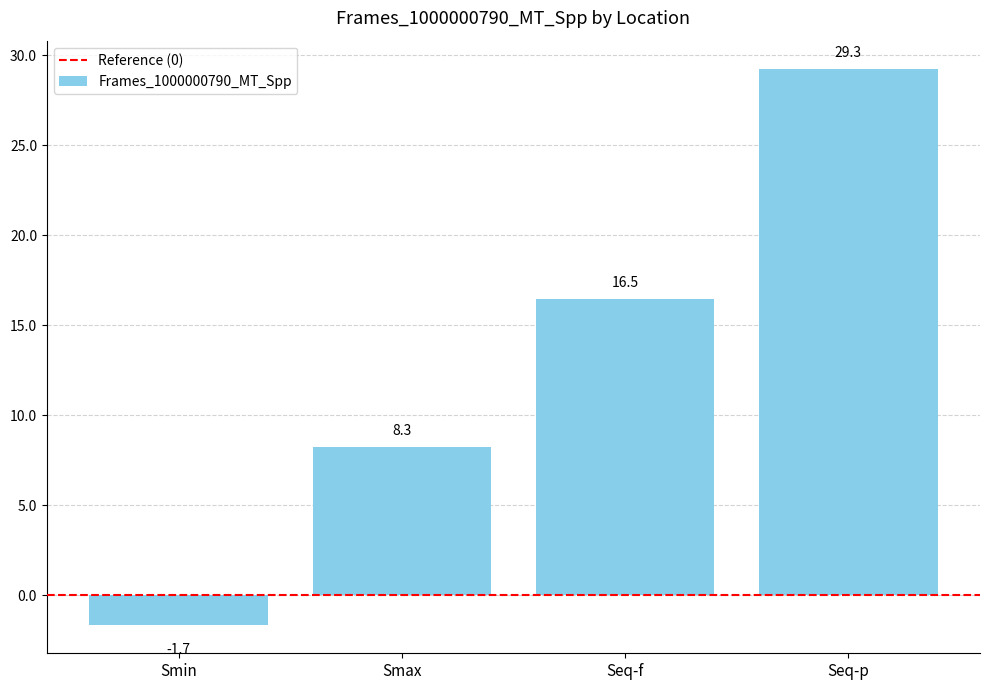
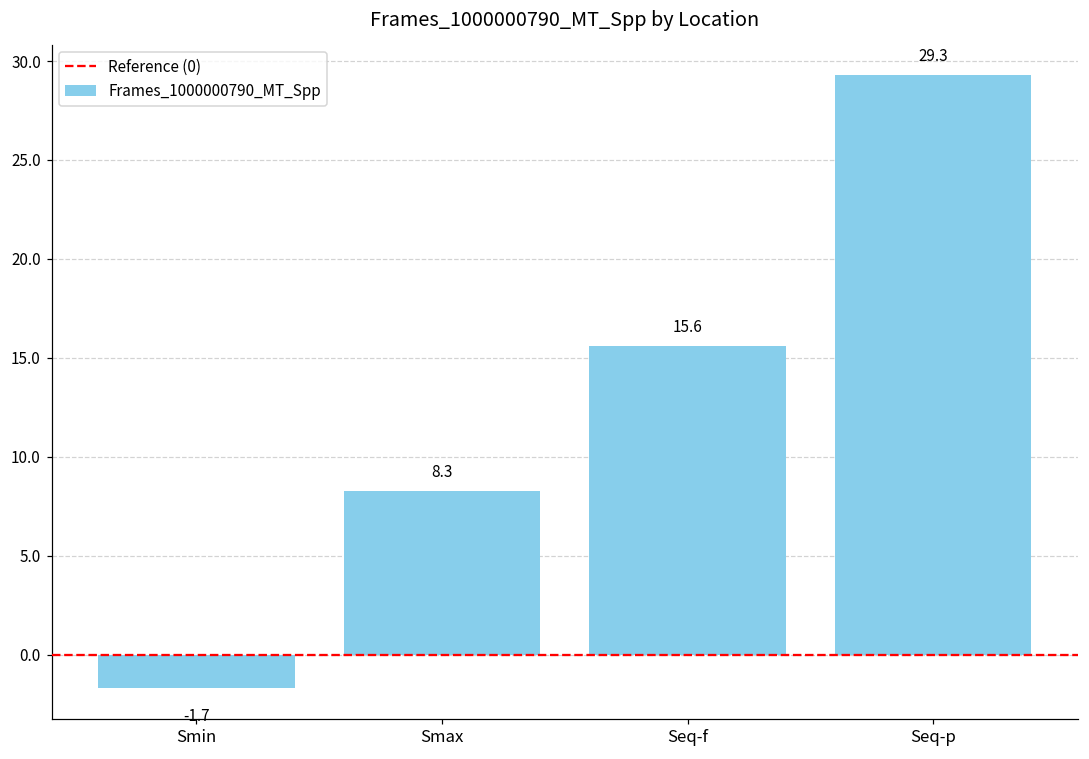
Seq-f: 16.5 -> 15.6
